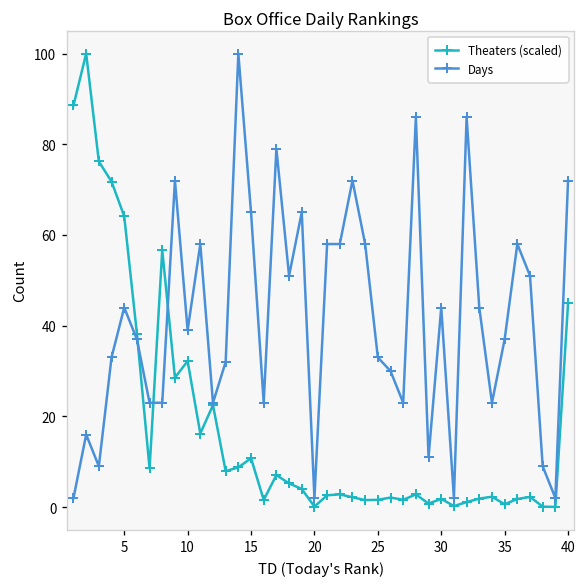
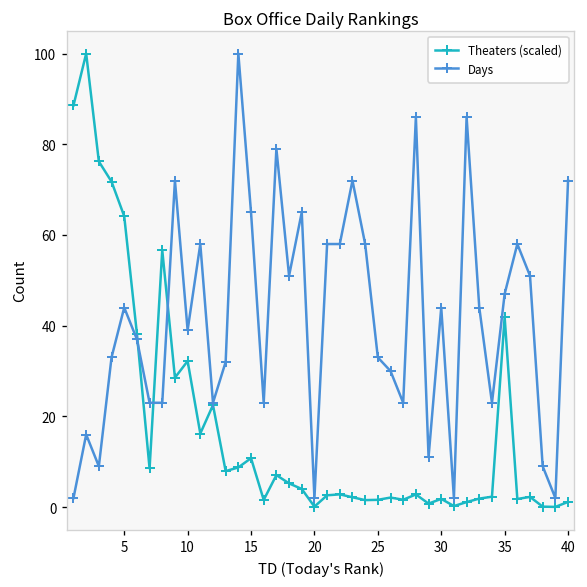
Theaters (scaled), 35: 1 -> 42
Days, 35: 37 -> 47
Theaters (scaled), 40: 45 -> 1
